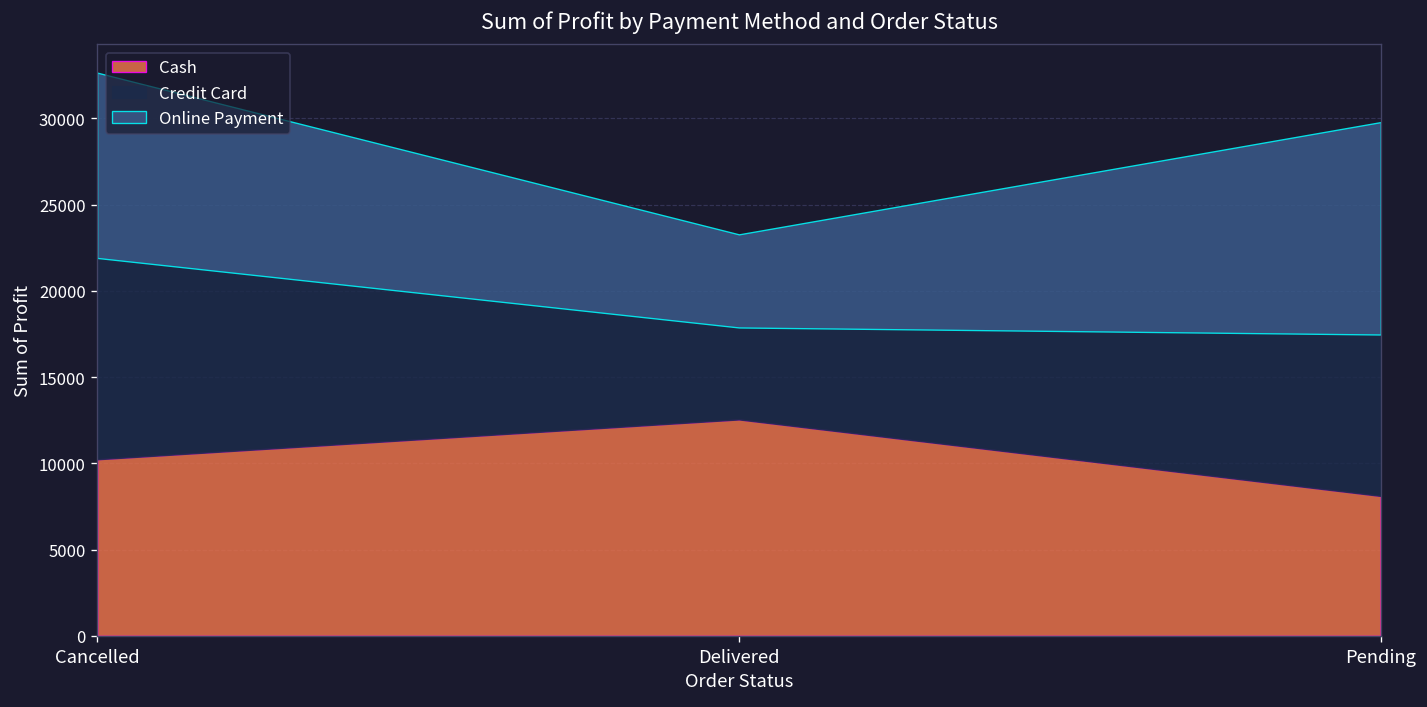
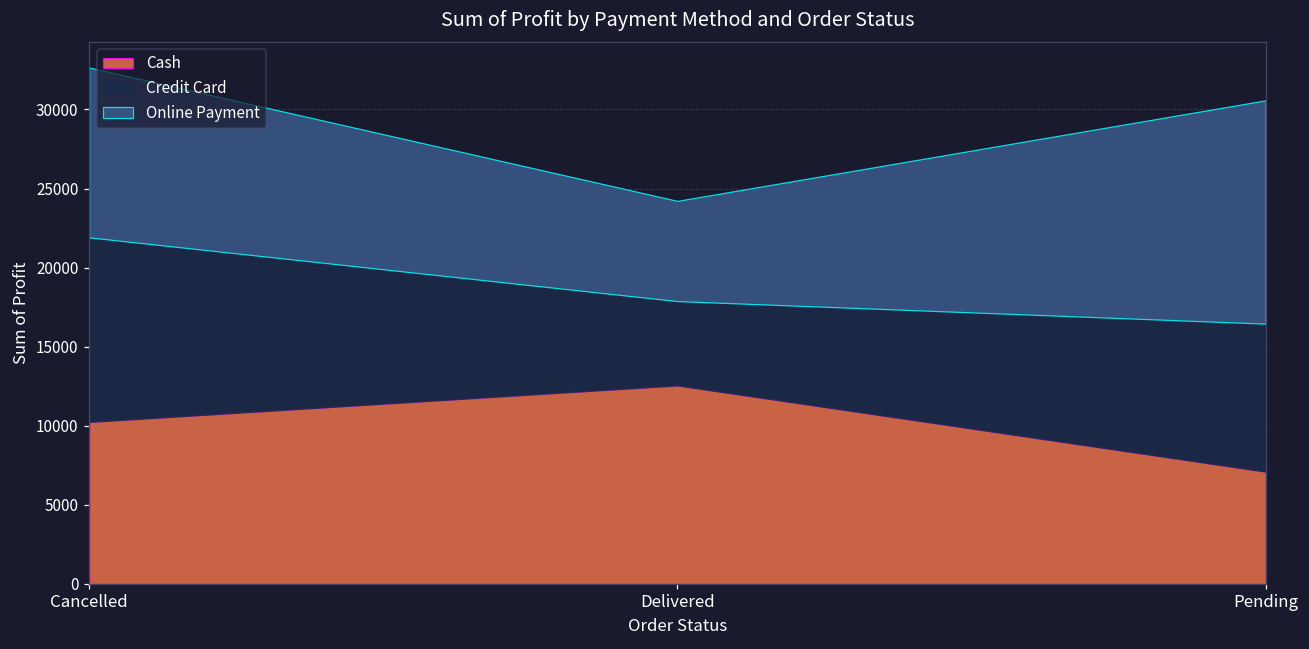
Online Payment, Delivered: 5400 -> 6300
Cash, Pending: 8100 -> 7100
Online Payment, Pending: 12300 -> 14100
